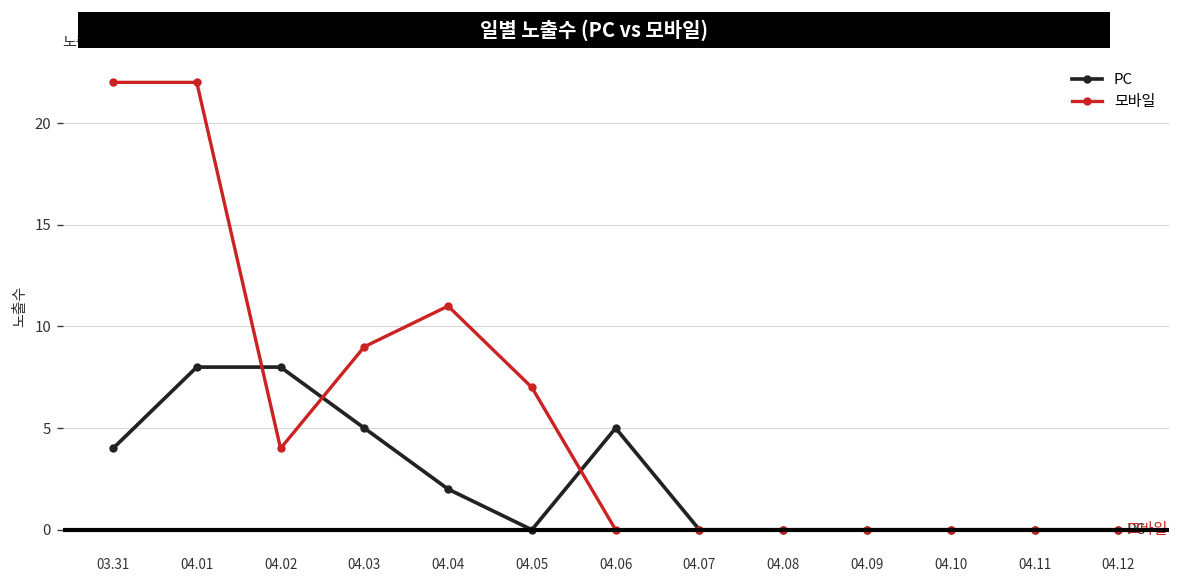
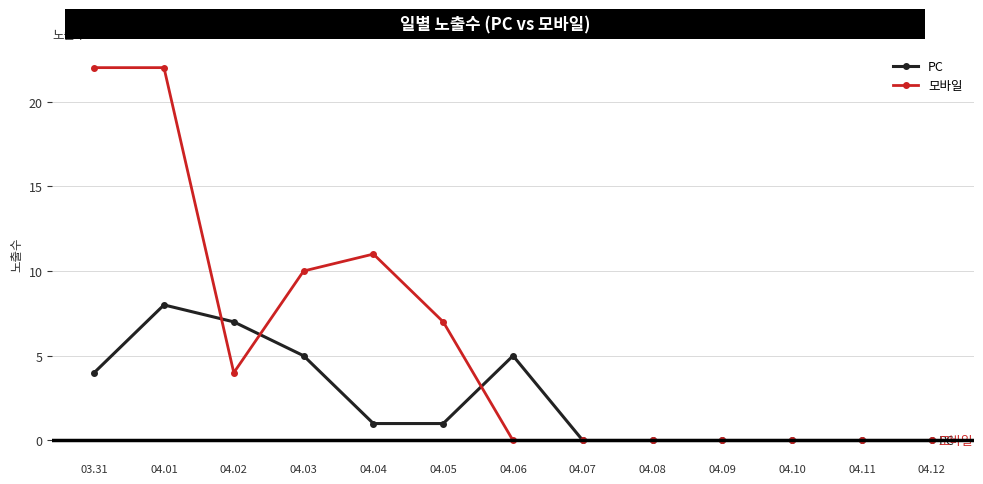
PC, 04.02: 8 -> 7
모바일, 04.03: 9 -> 10
PC, 04.04: 2 -> 1
PC, 04.05: 0 -> 1
